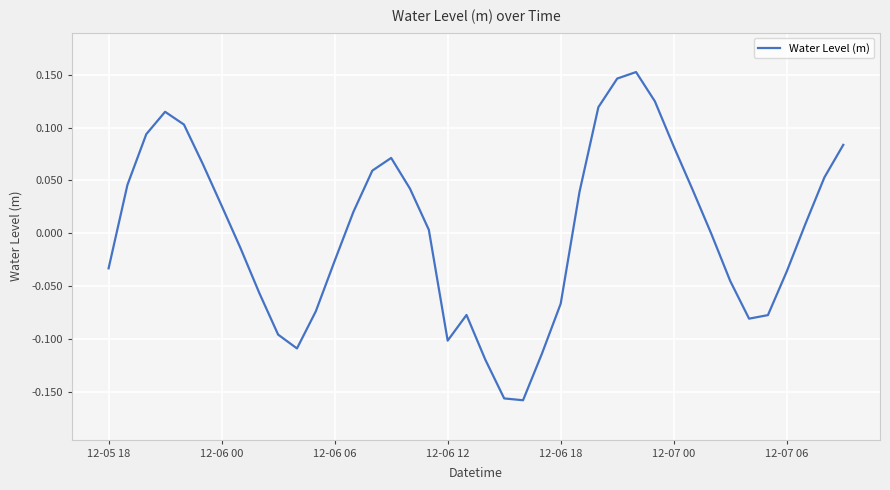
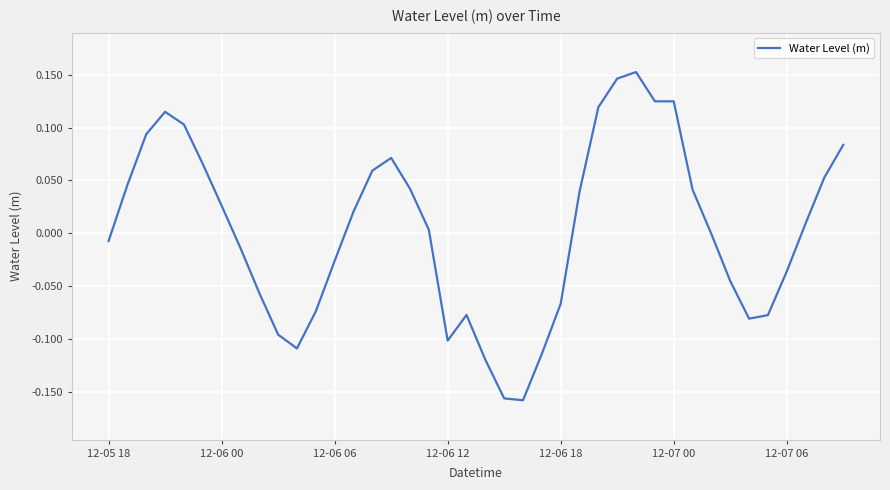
12-05 18: -0.033 -> -0.007
12-07 00: 0.082 -> 0.125
